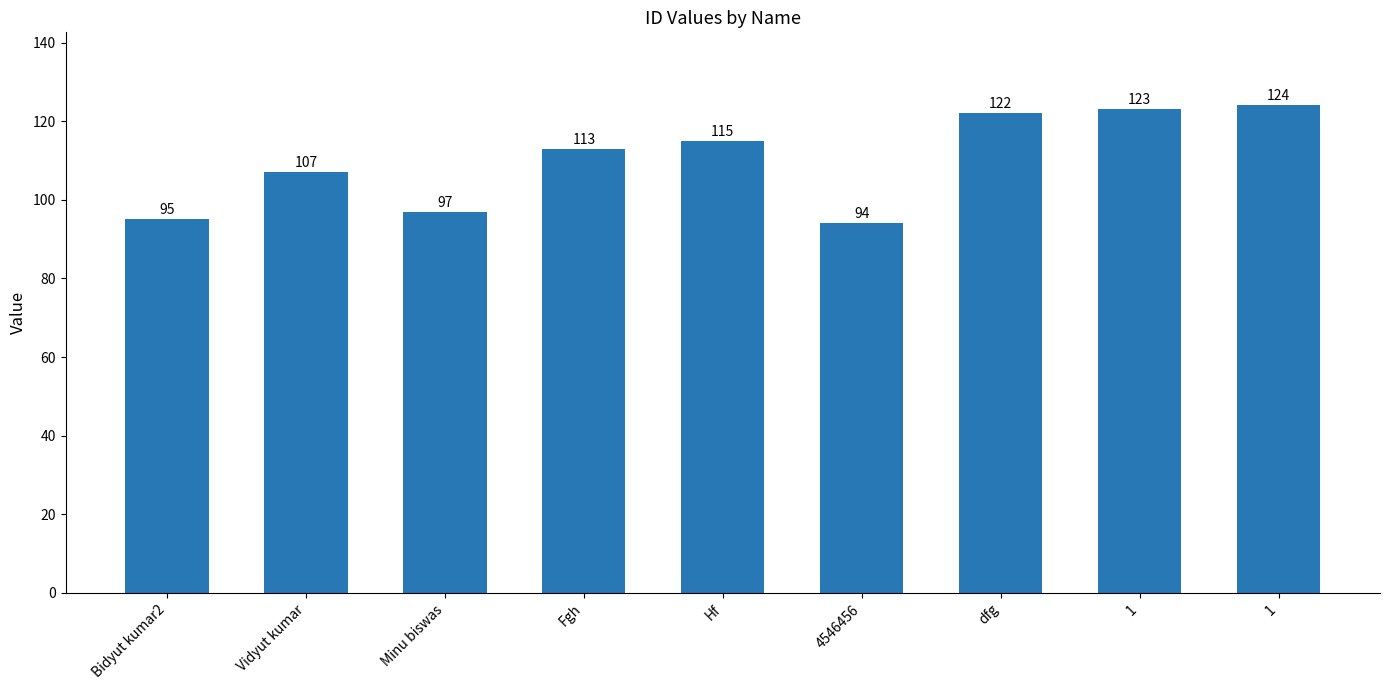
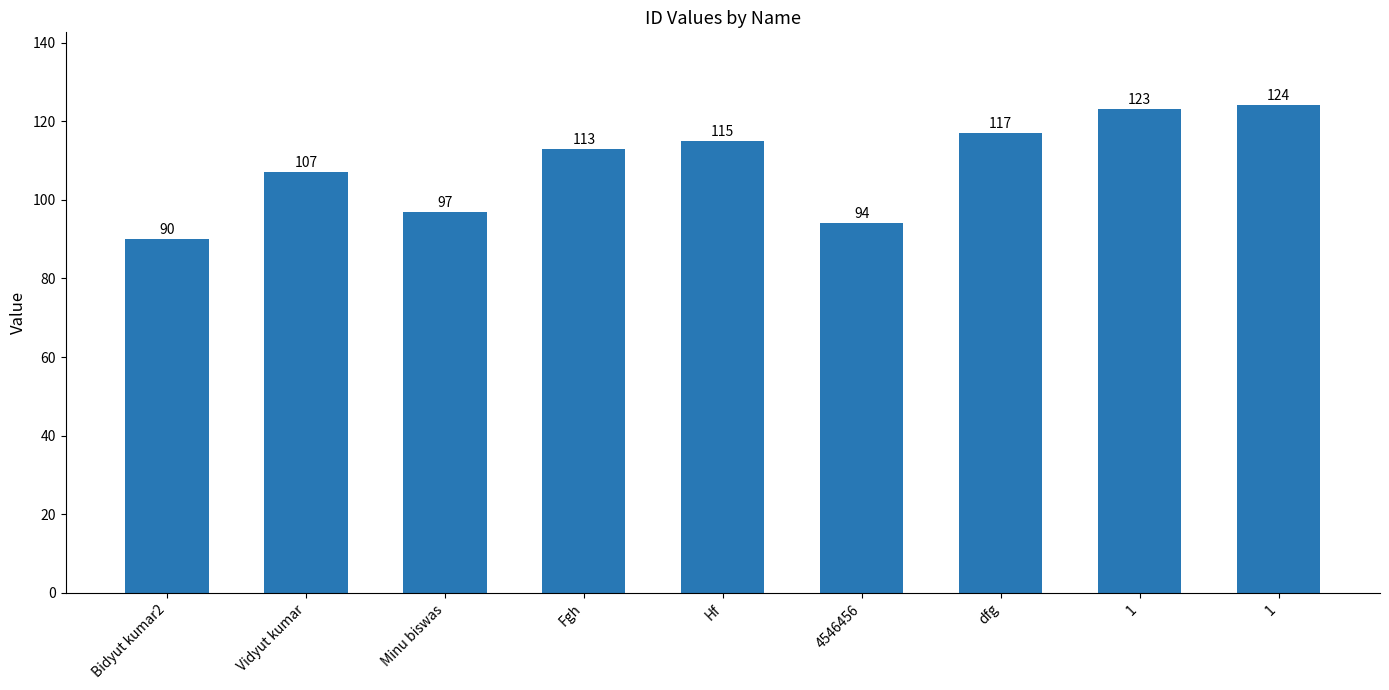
Bidyut kumar2: 95 -> 90
dfg: 122 -> 117
